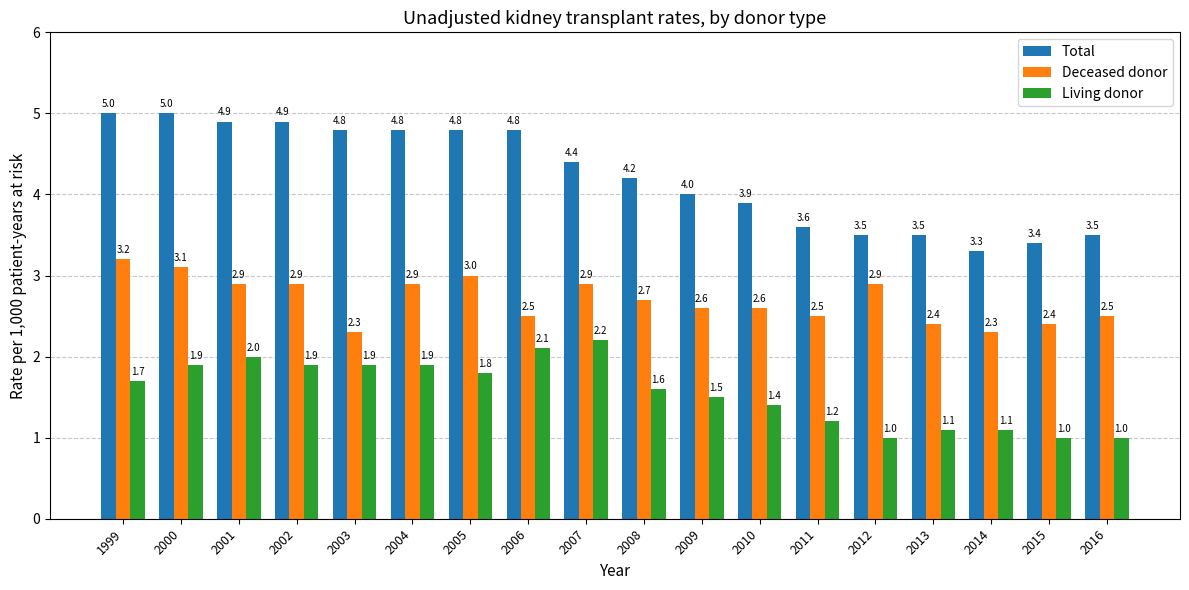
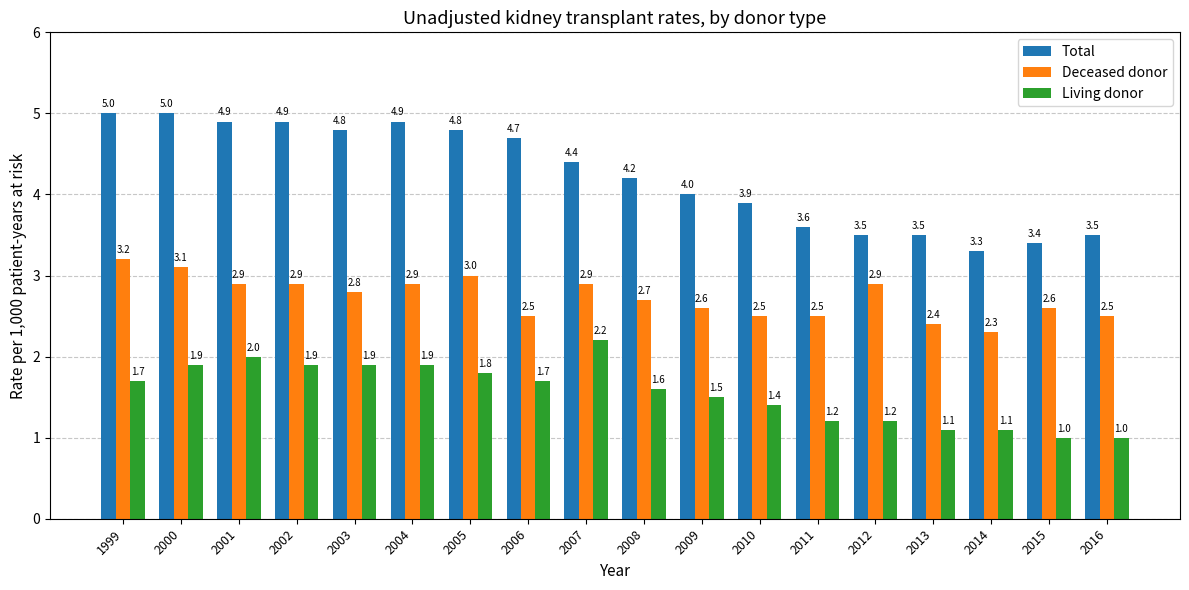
Deceased donor, 2003: 2.3 -> 2.8
Total, 2004: 4.8 -> 4.9
Total, 2006: 4.8 -> 4.7
Living donor, 2006: 2.1 -> 1.7
Deceased donor, 2010: 2.6 -> 2.5
Living donor, 2012: 1.0 -> 1.2
Deceased donor, 2015: 2.4 -> 2.6
